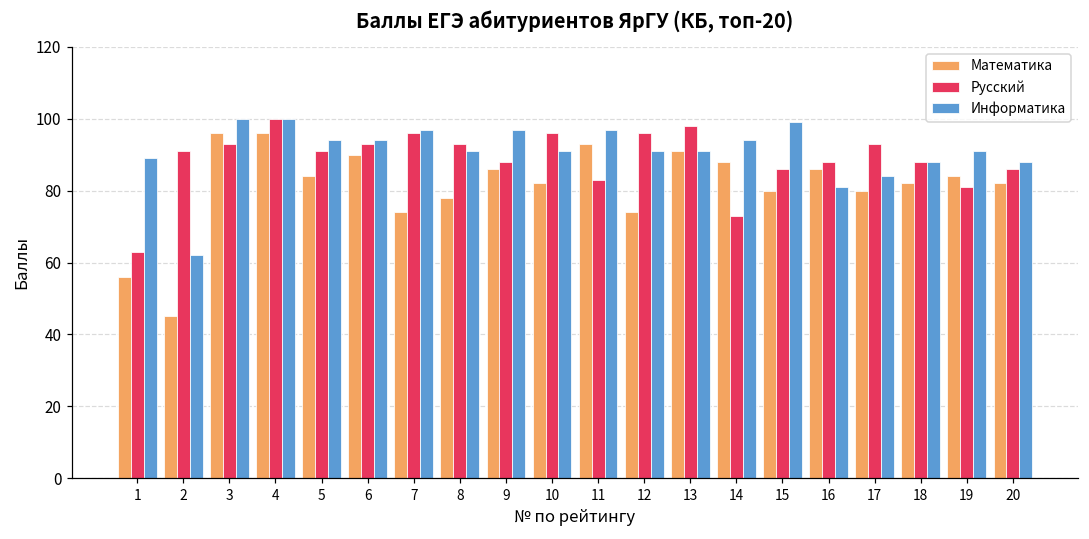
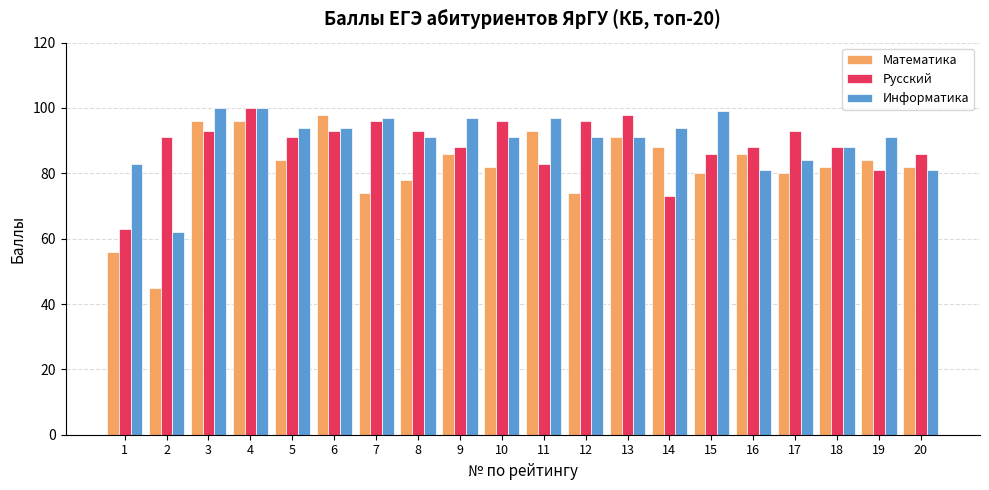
Информатика, 1: 89 -> 83
Математика, 6: 90 -> 98
Информатика, 20: 88 -> 81
